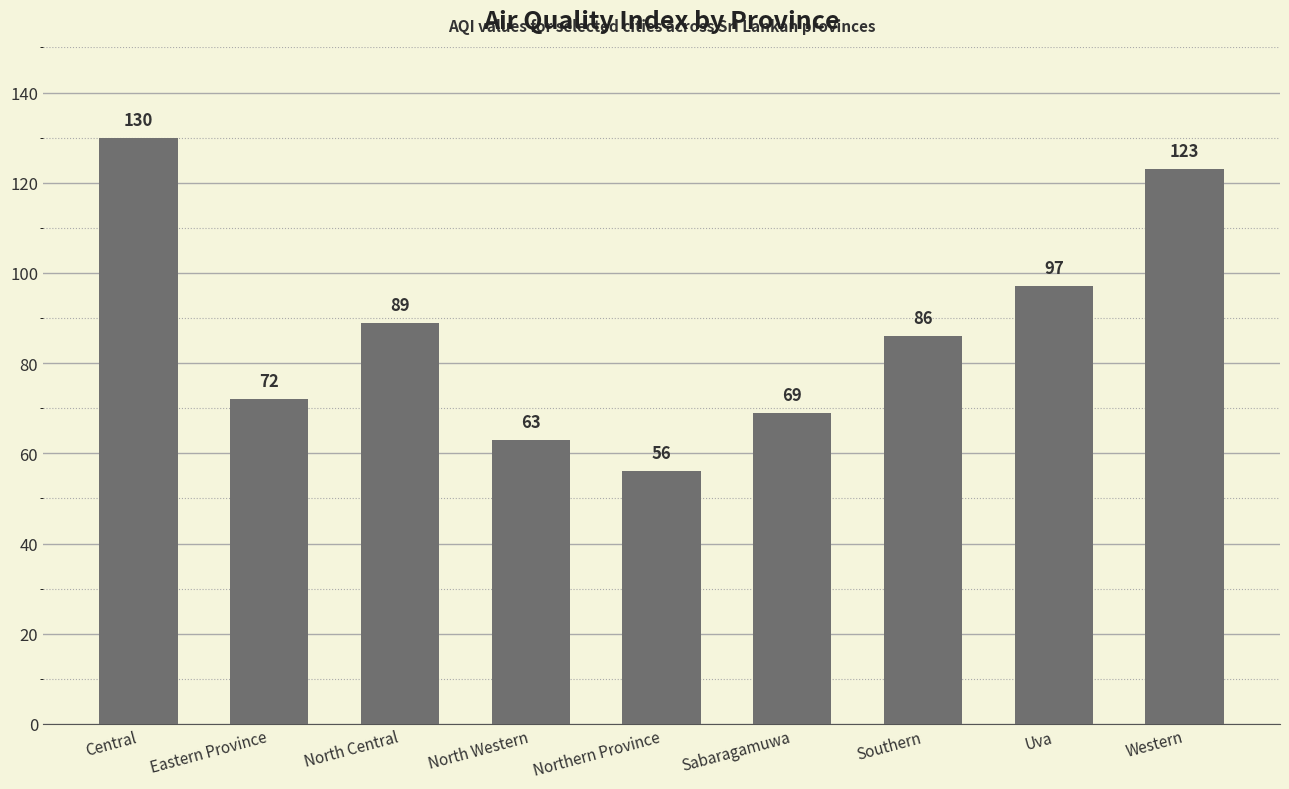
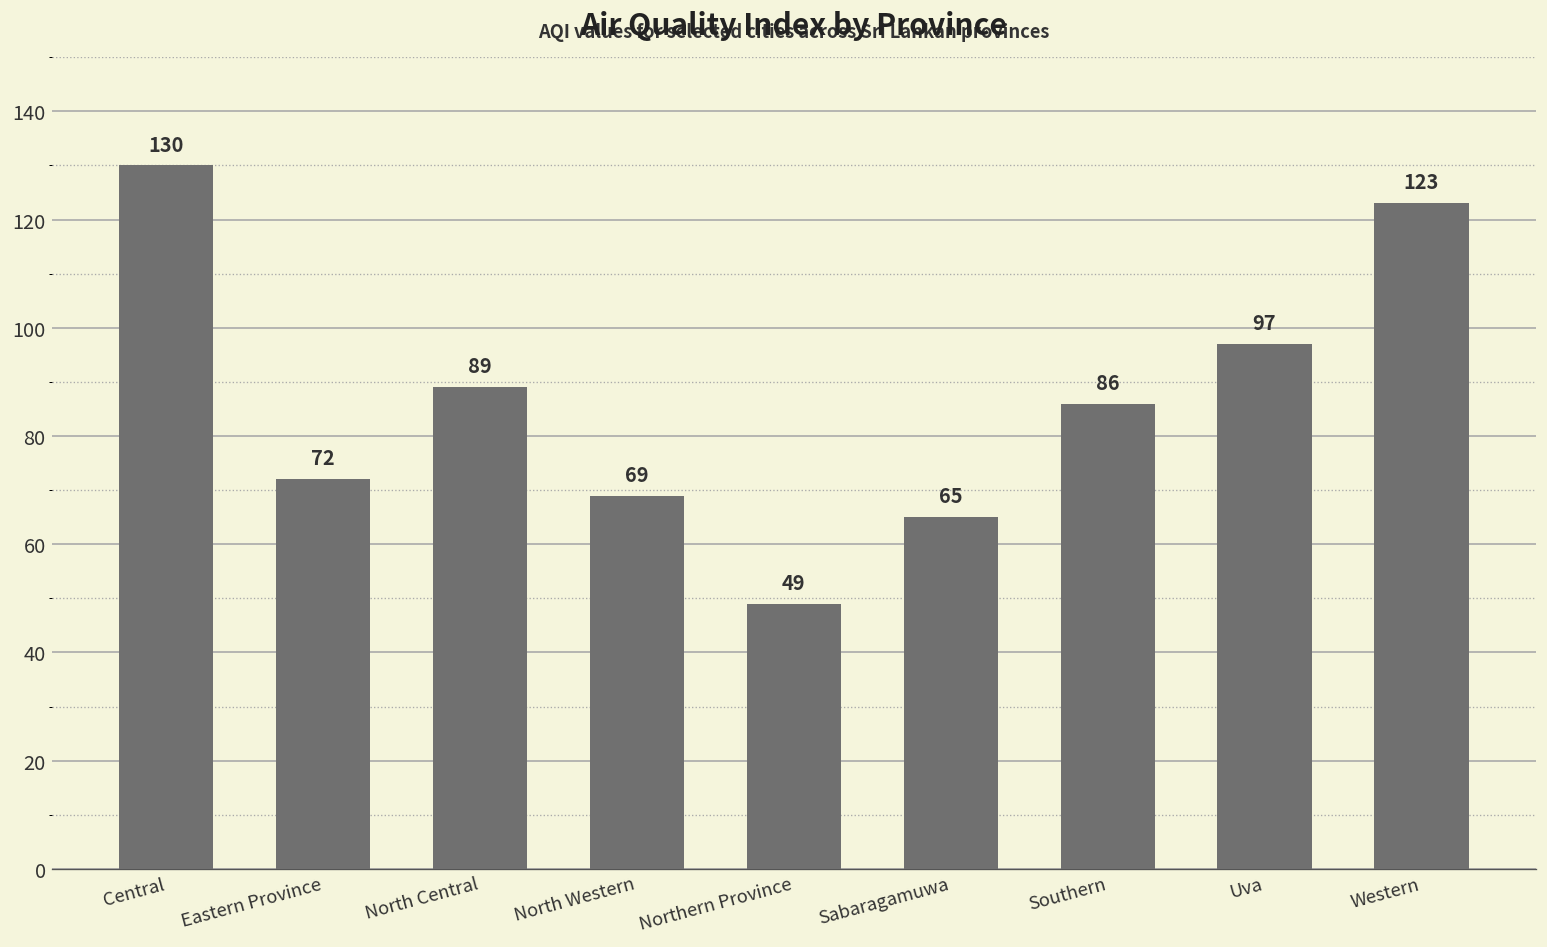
North Western: 63 -> 69
Northern Province: 56 -> 49
Sabaragamuwa: 69 -> 65
